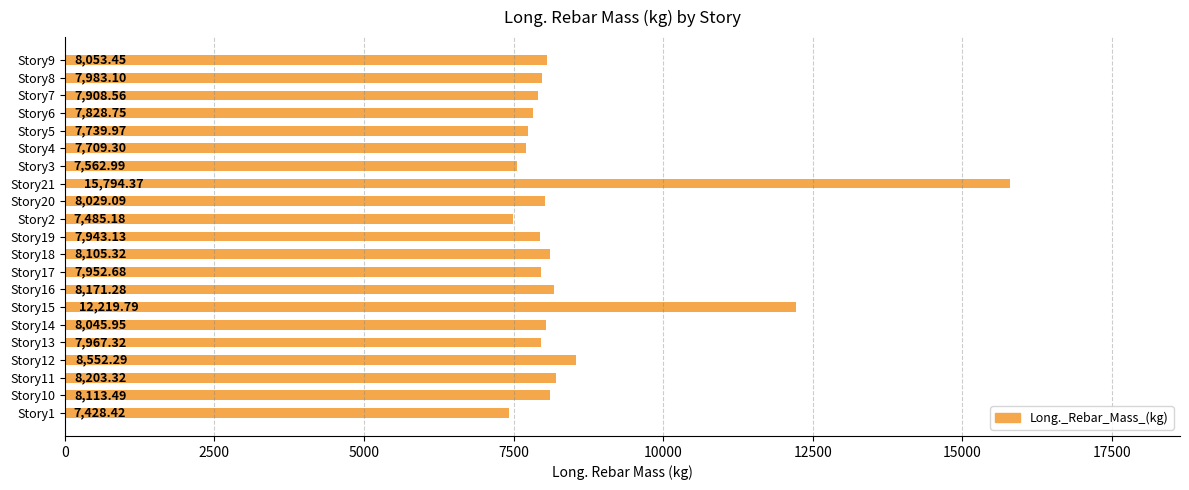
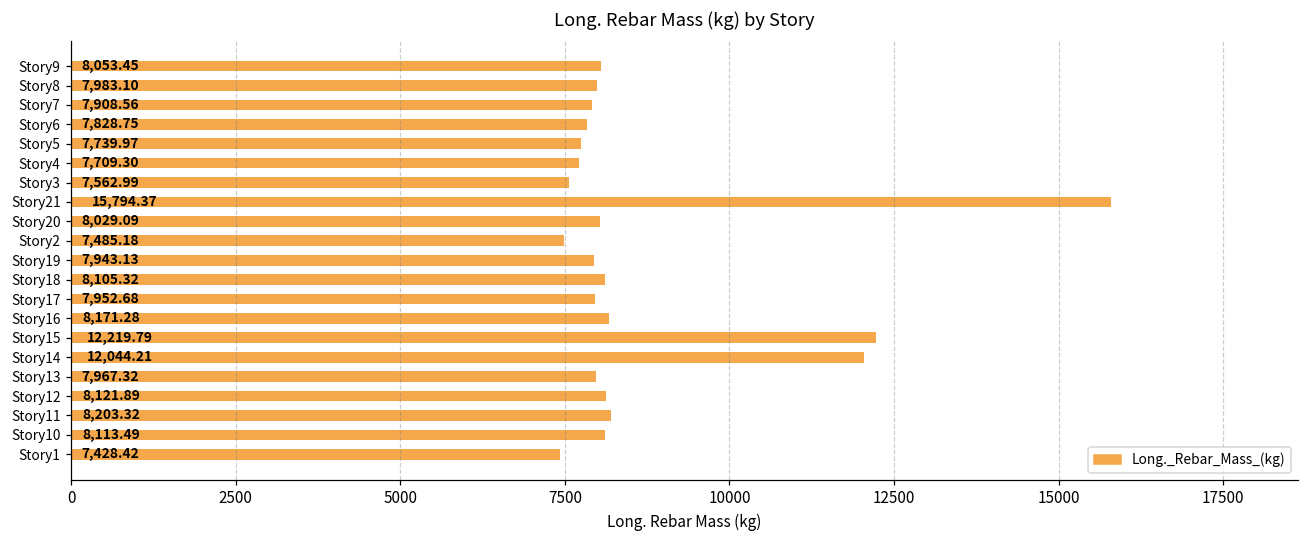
Story14: 8,045.95 -> 12,044.21
Story12: 8,552.29 -> 8,121.89
